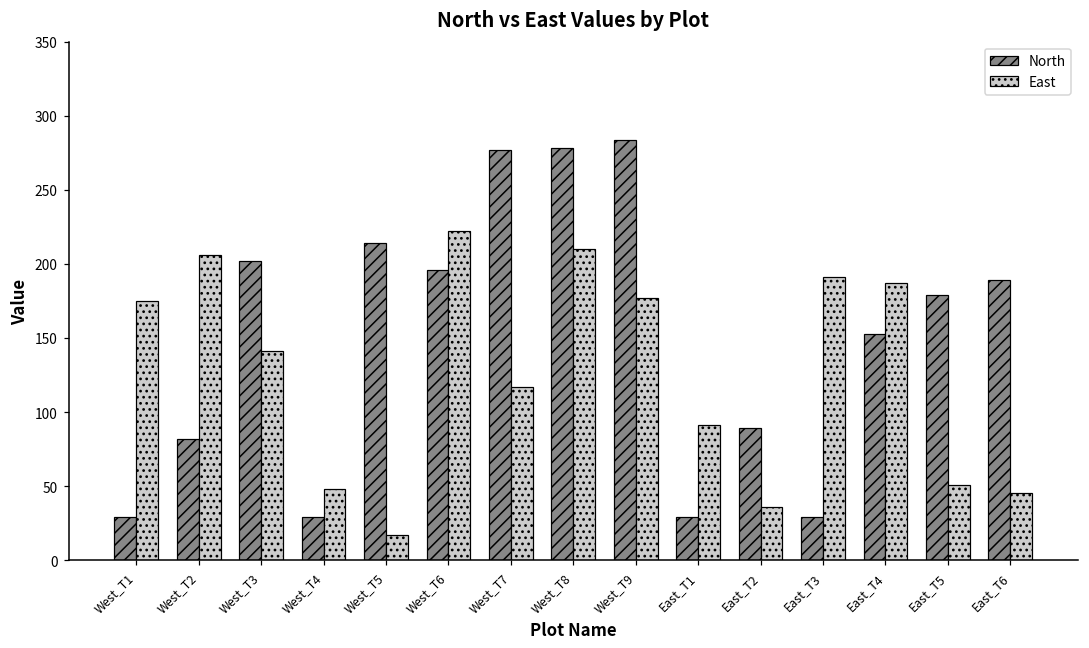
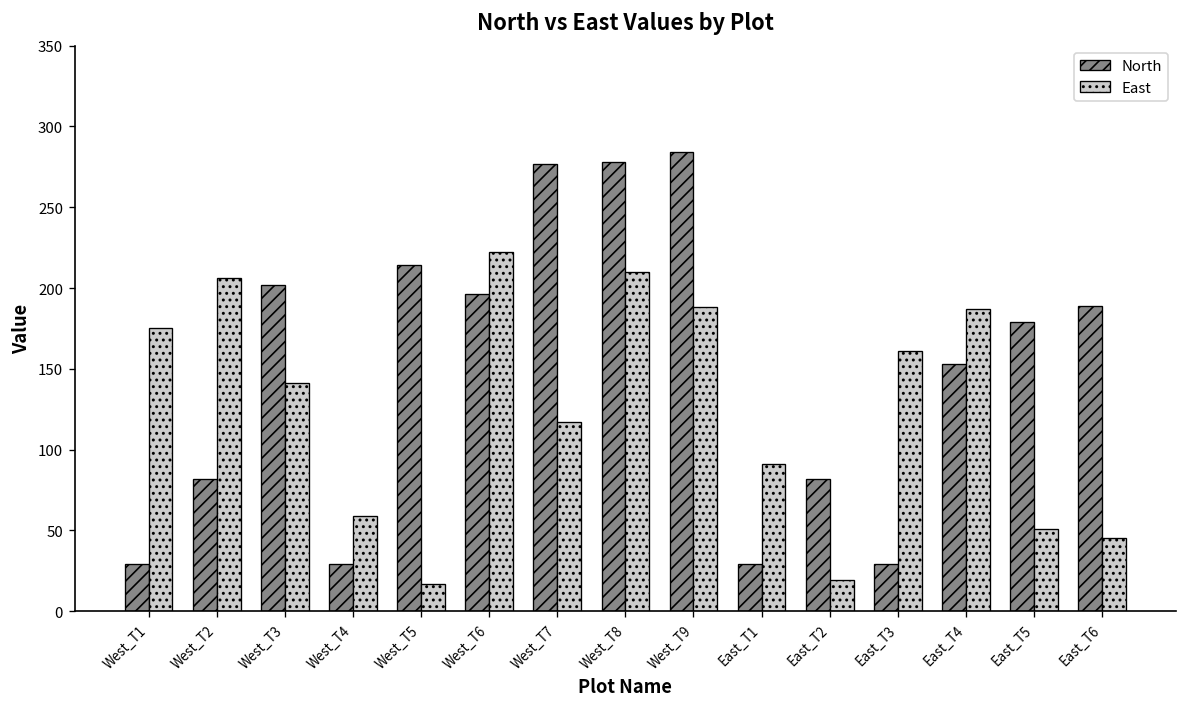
East, West_T4: 48 -> 59
East, West_T9: 177 -> 188
North, East_T2: 89 -> 82
East, East_T2: 36 -> 19
East, East_T3: 191 -> 161
